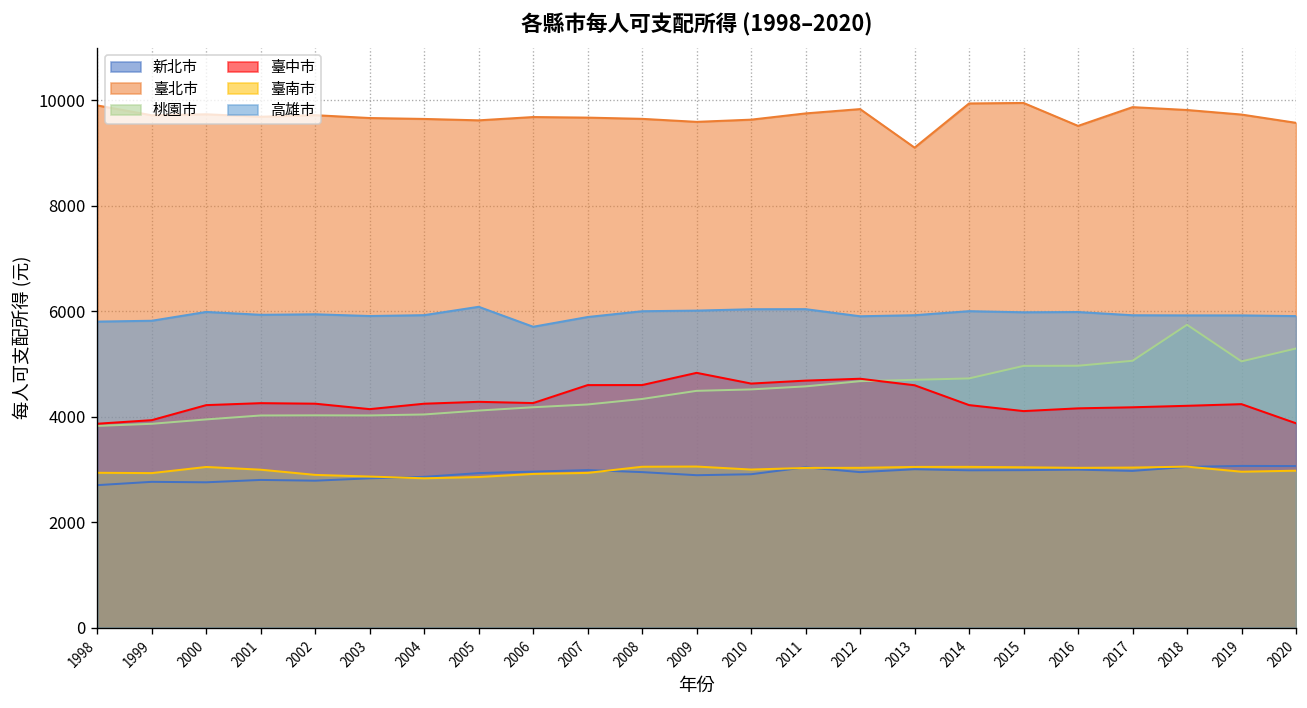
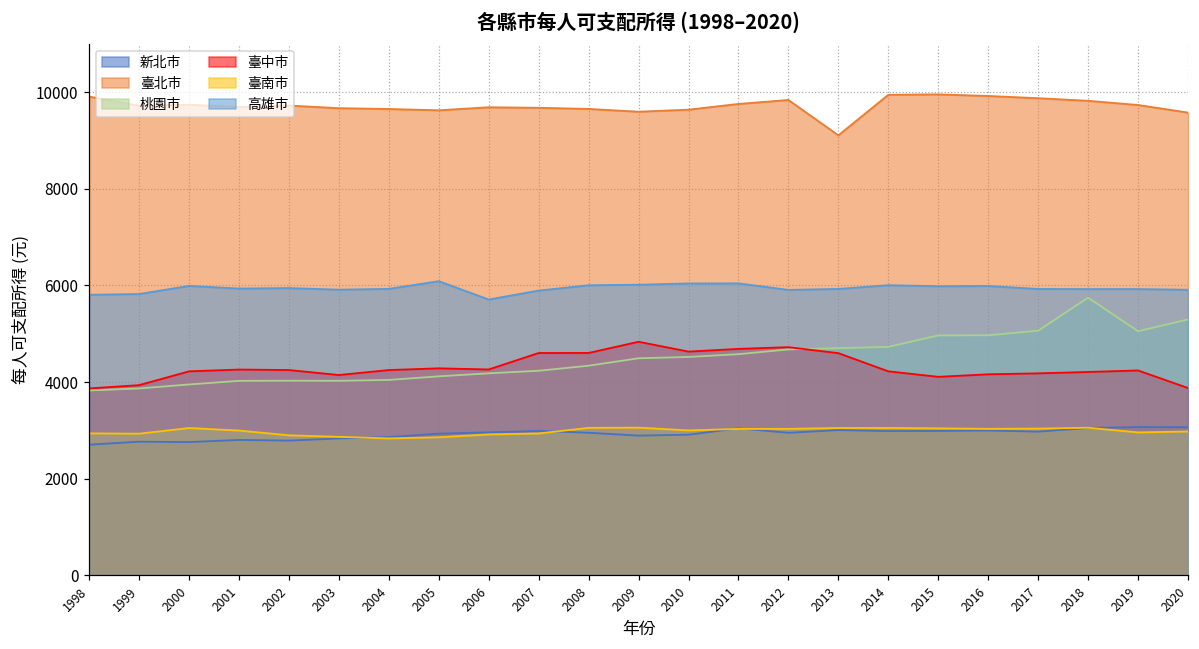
臺北市, 2016: 9500 -> 9900
